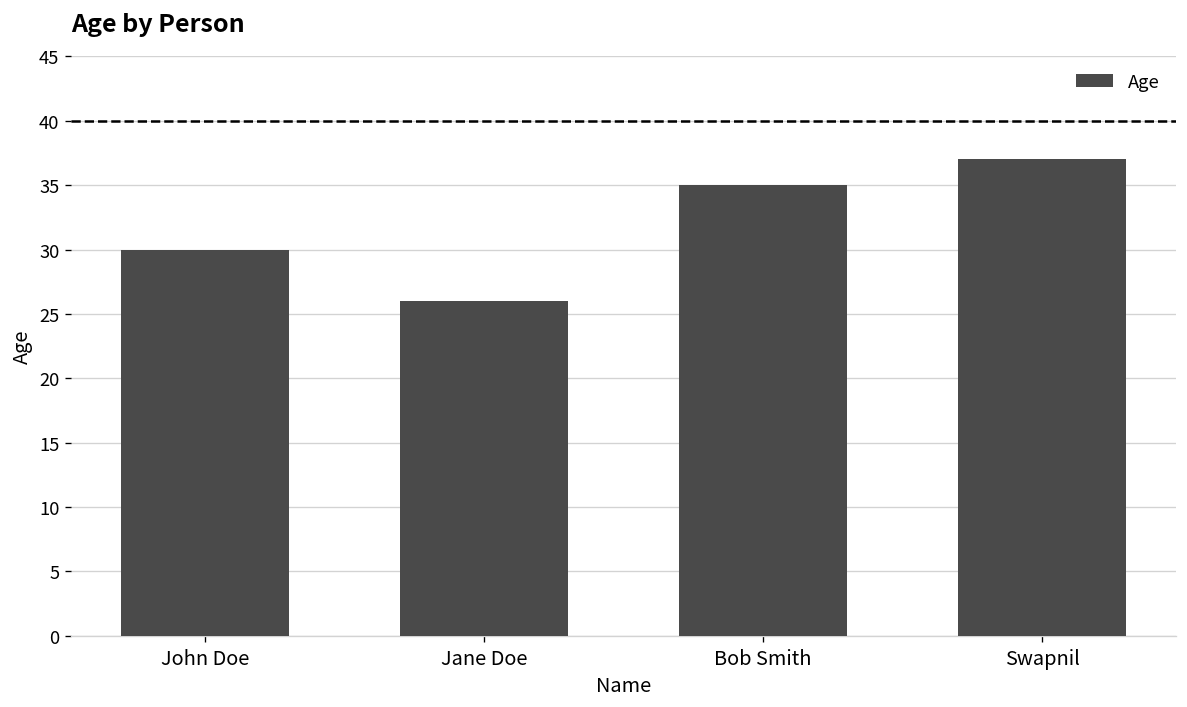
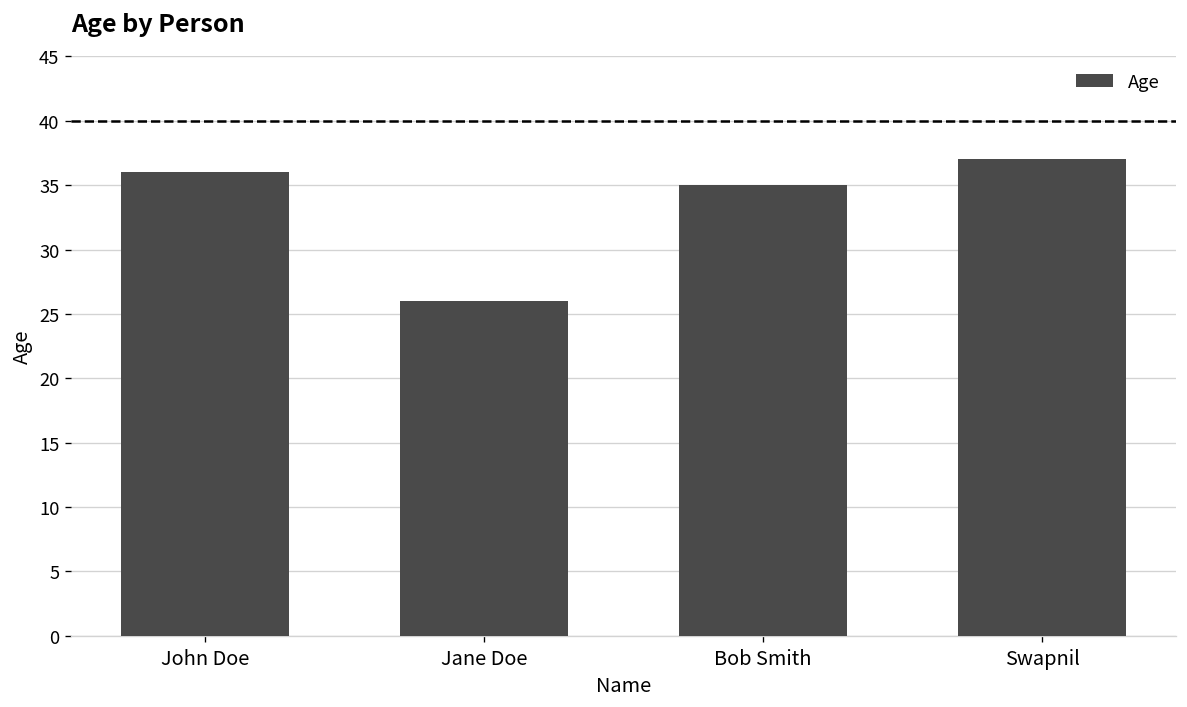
John Doe: 30 -> 36
